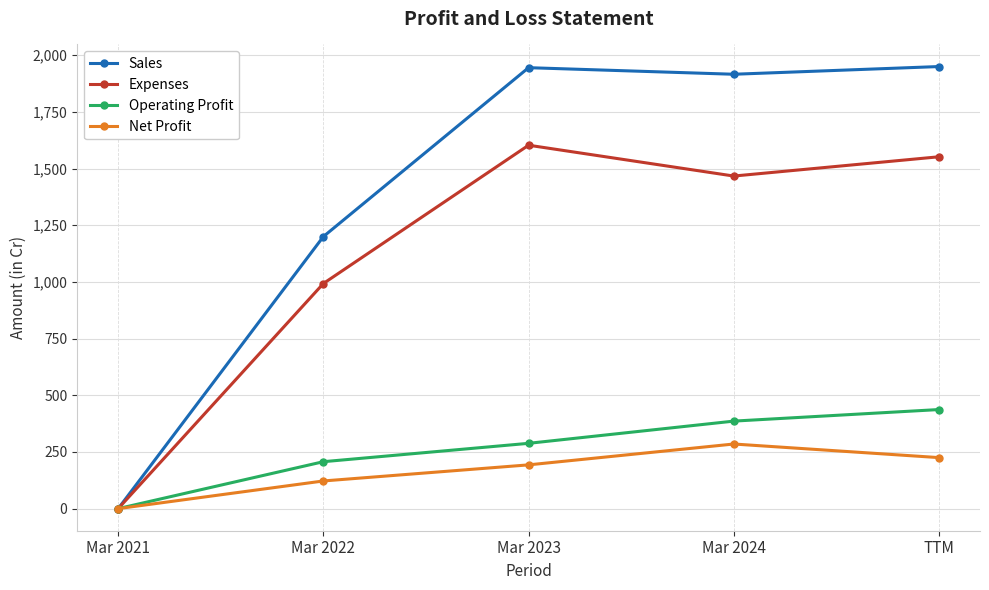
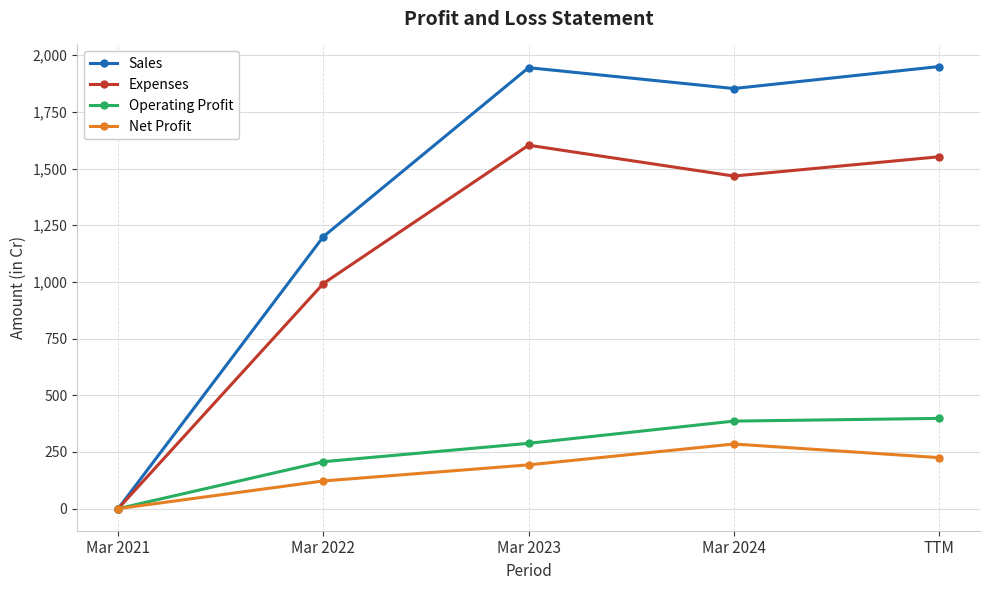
Sales, Mar 2024: 1,920 -> 1,850
Operating Profit, TTM: 440 -> 400
